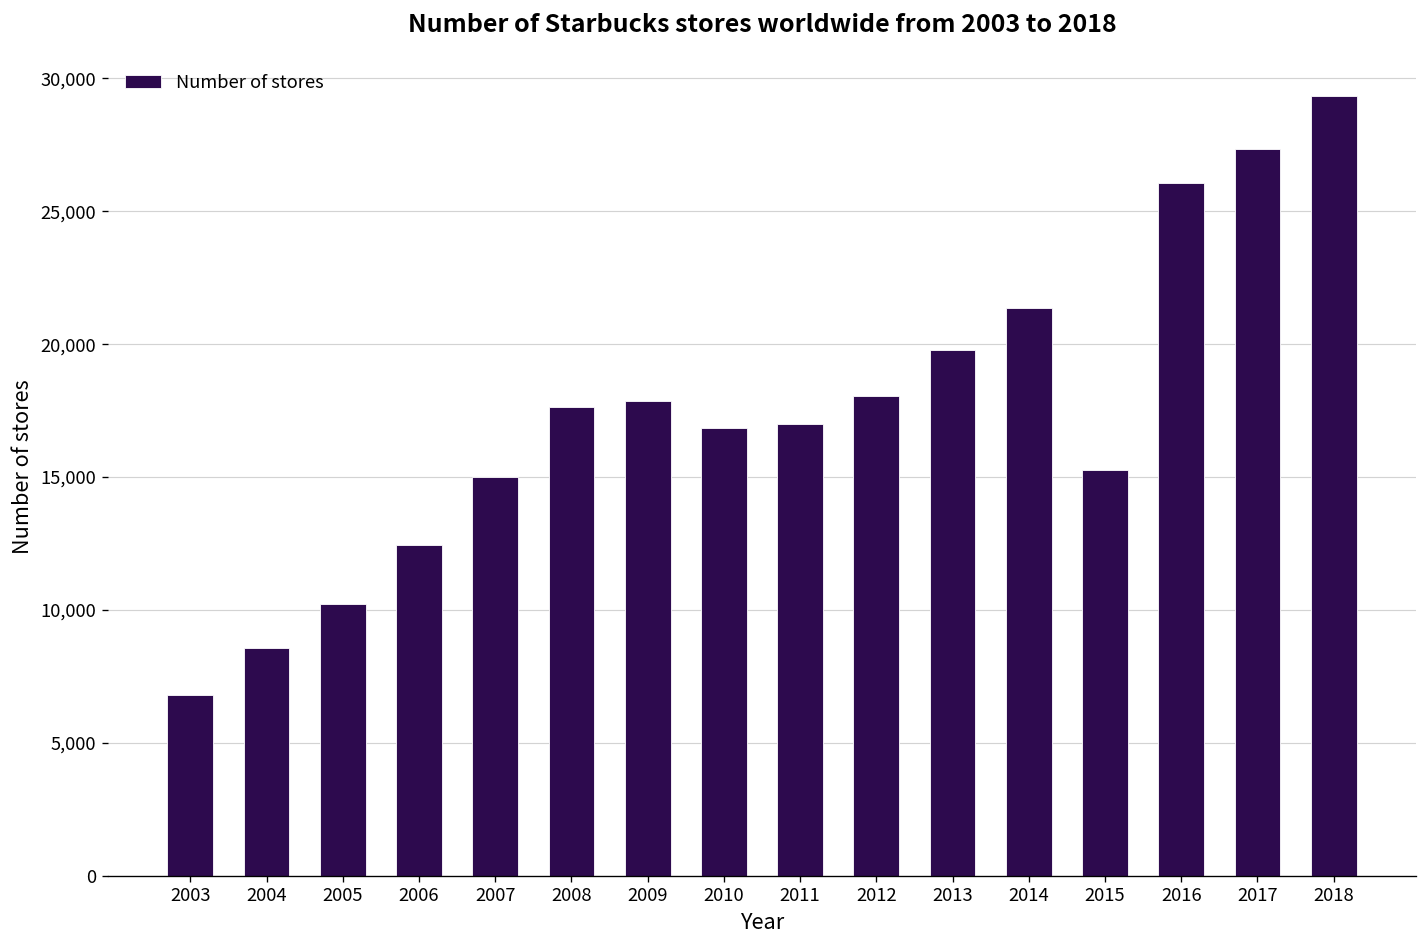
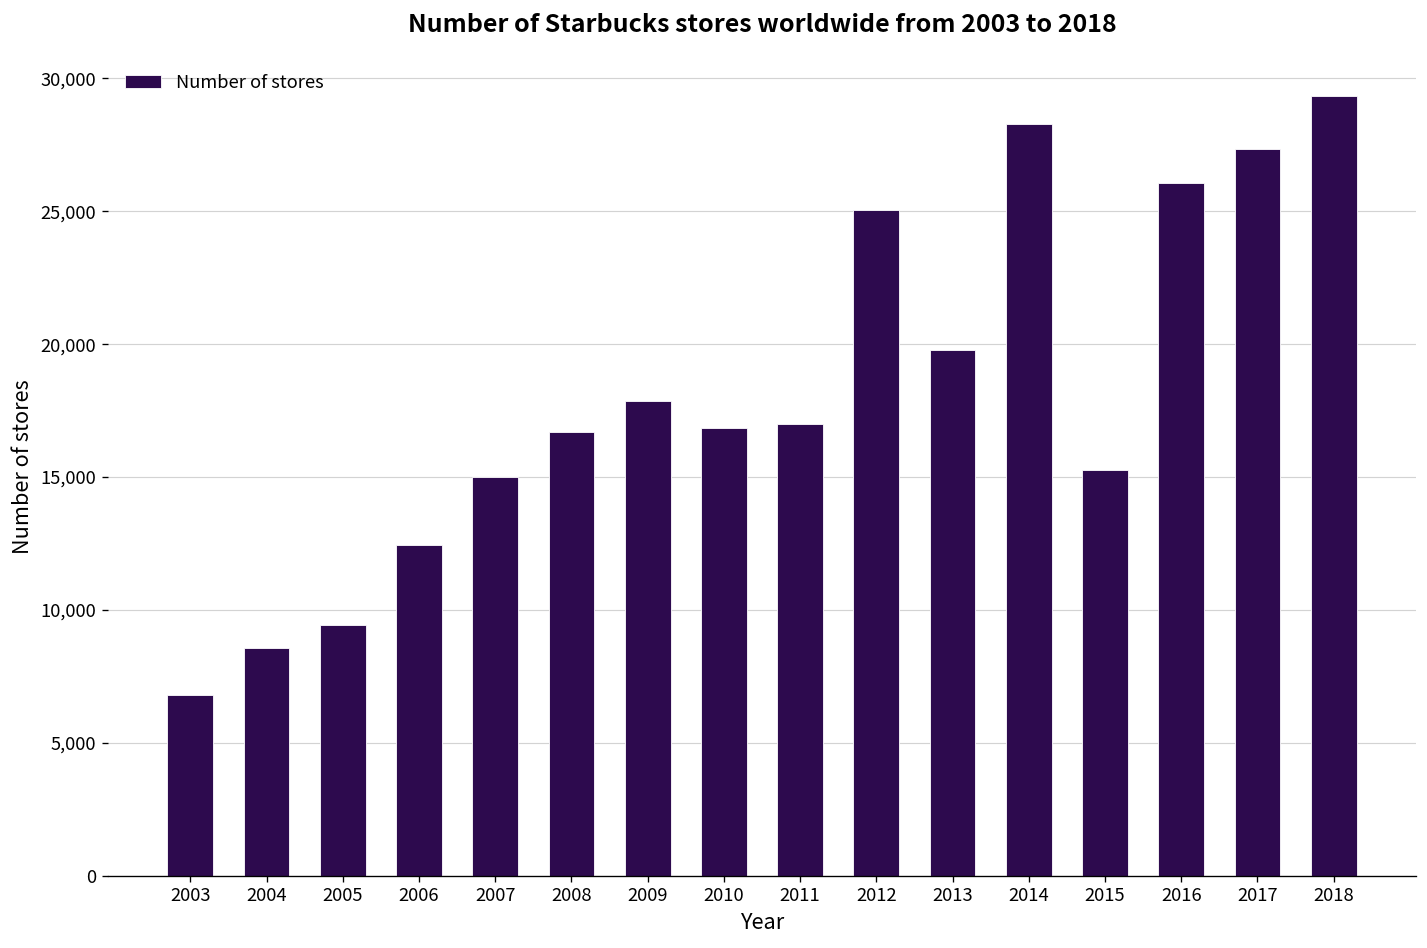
2005: 10,200 -> 9,400
2008: 17,600 -> 16,700
2012: 18,100 -> 25,100
2014: 21,400 -> 28,300
